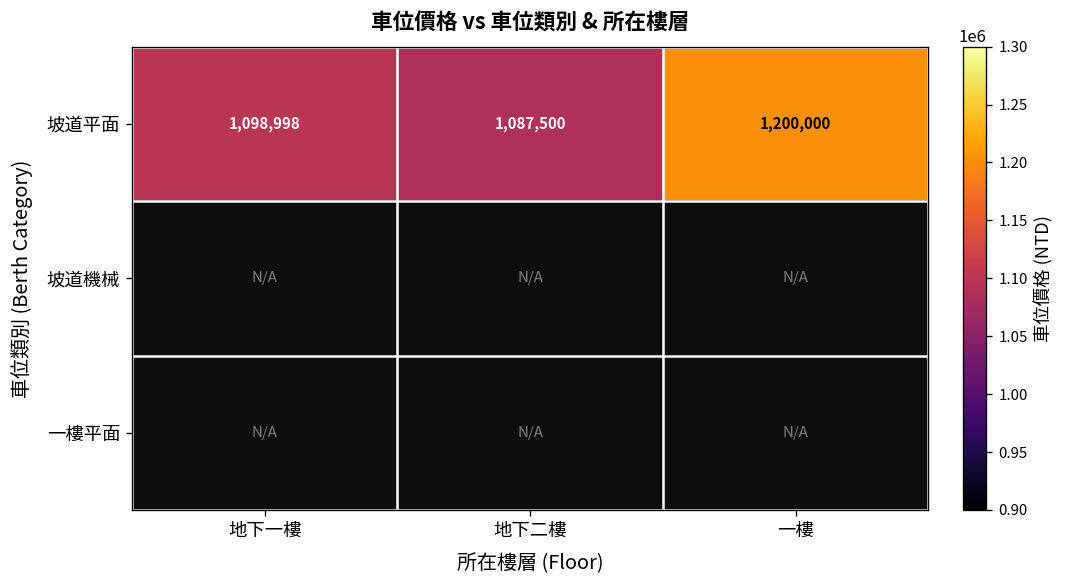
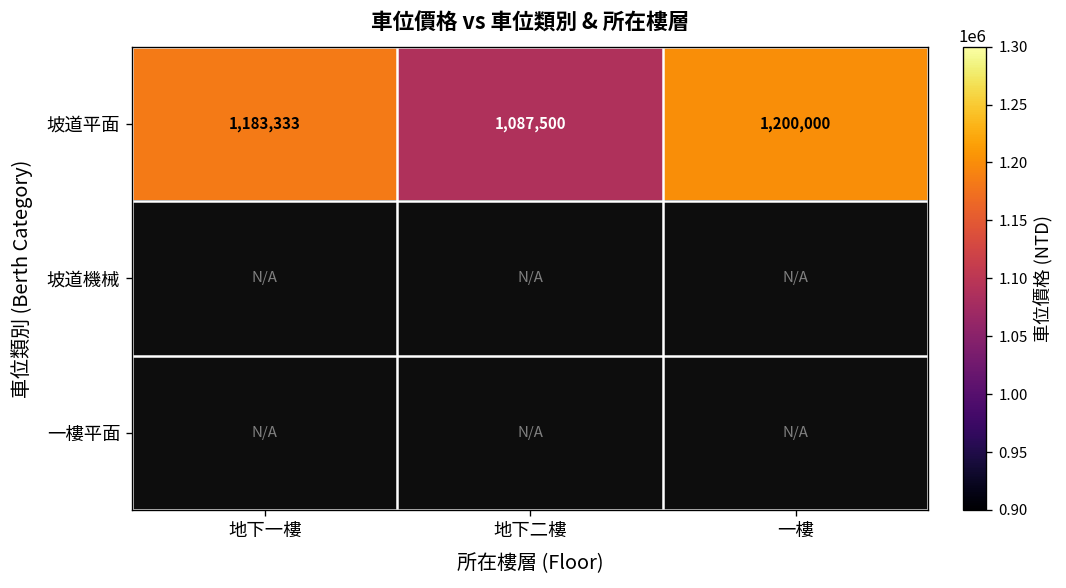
坡道平面, 地下一樓: 1,098,998 -> 1,183,333
